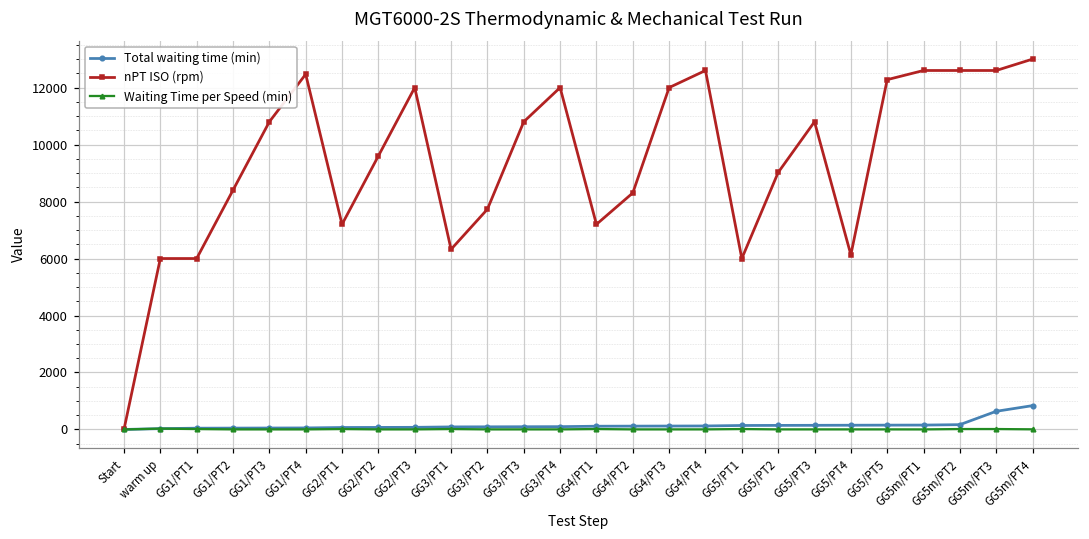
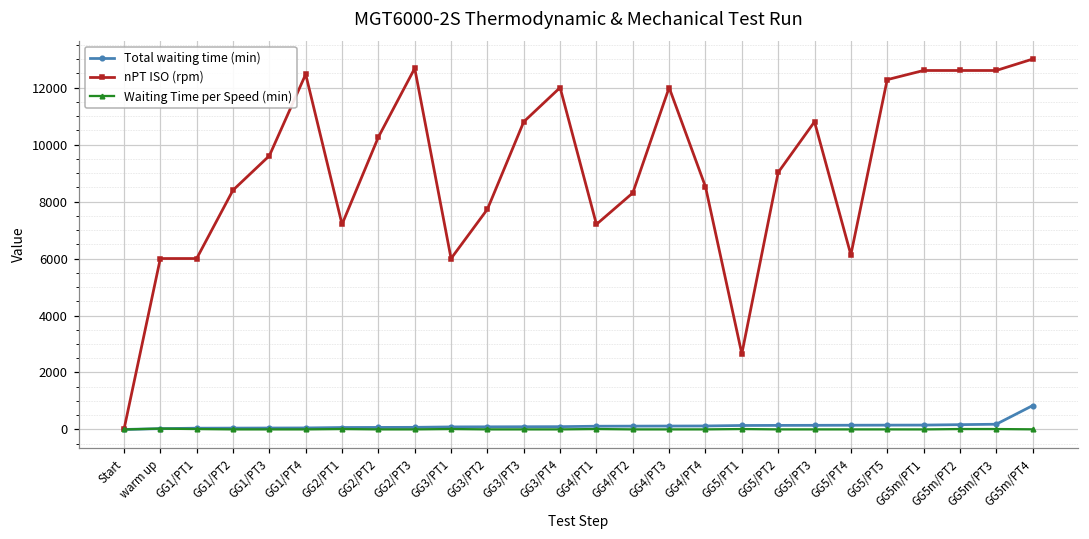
nPT ISO (rpm), GG1/PT3: 10800 -> 9600
nPT ISO (rpm), GG2/PT2: 9600 -> 10300
nPT ISO (rpm), GG2/PT3: 12000 -> 12700
nPT ISO (rpm), GG3/PT1: 6300 -> 6000
nPT ISO (rpm), GG4/PT4: 12600 -> 8500
nPT ISO (rpm), GG5/PT1: 6000 -> 2700
Total waiting time (min), GG5m/PT3: 600 -> 200
